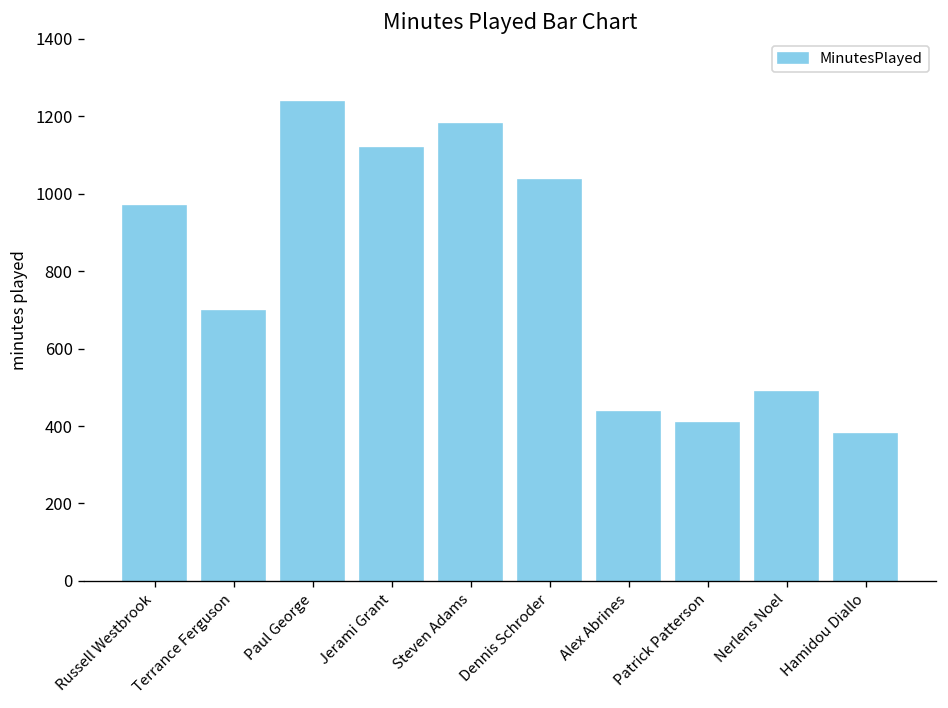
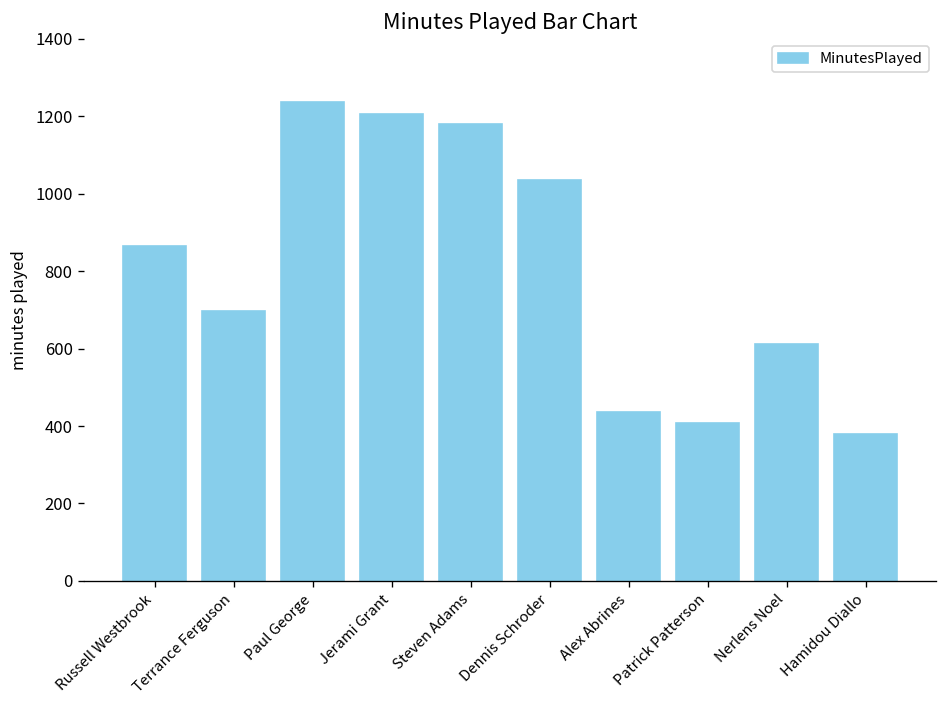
Russell Westbrook: 970 -> 860
Jerami Grant: 1120 -> 1210
Nerlens Noel: 490 -> 610
